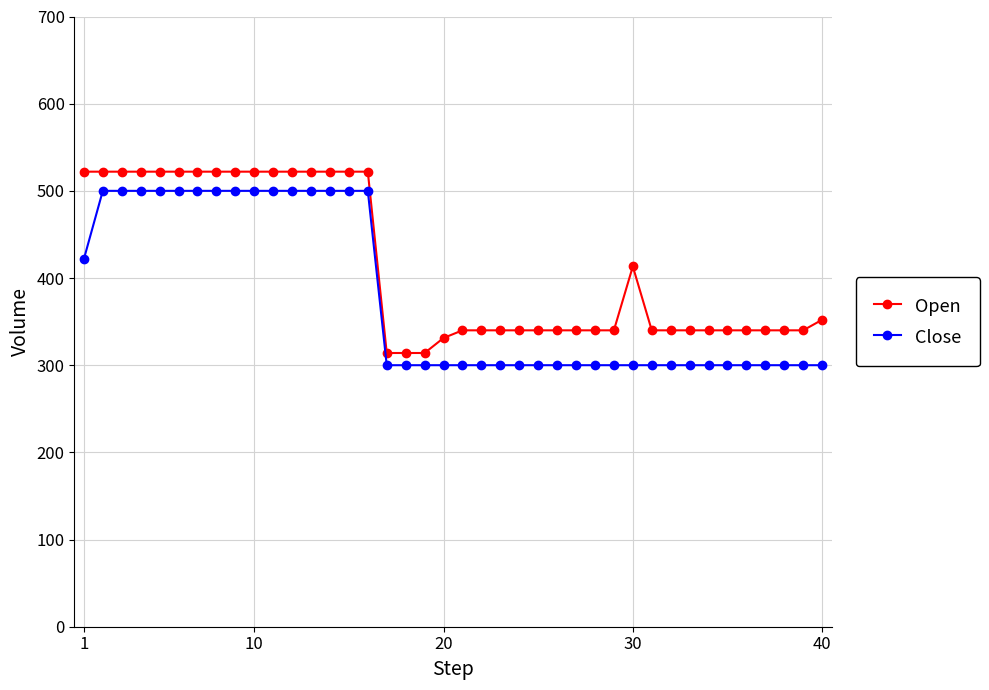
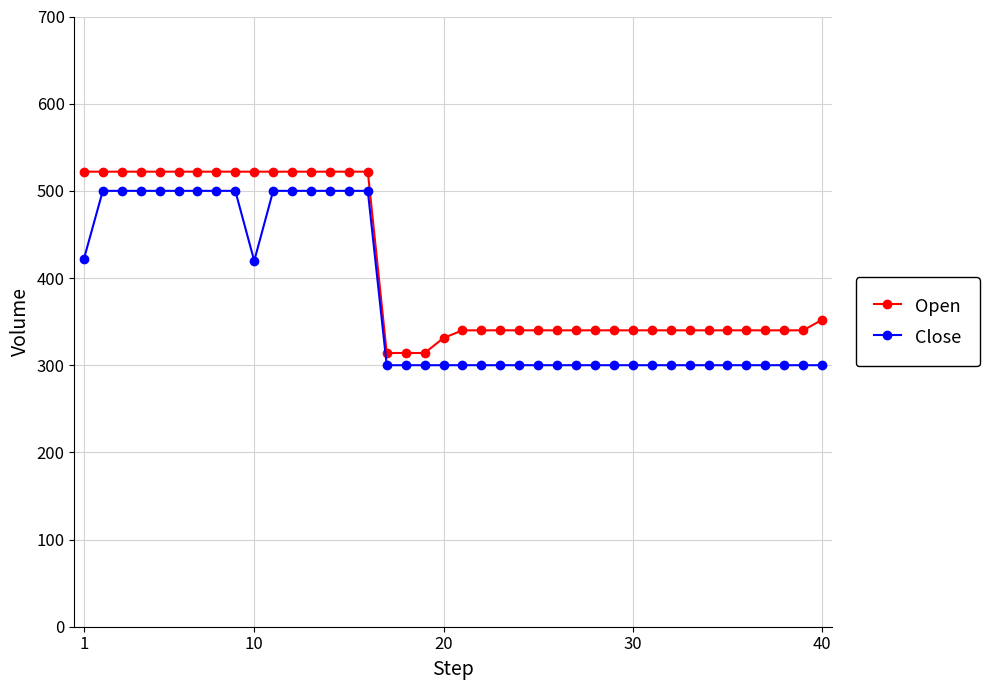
Close, 10: 500 -> 420
Open, 30: 410 -> 340
